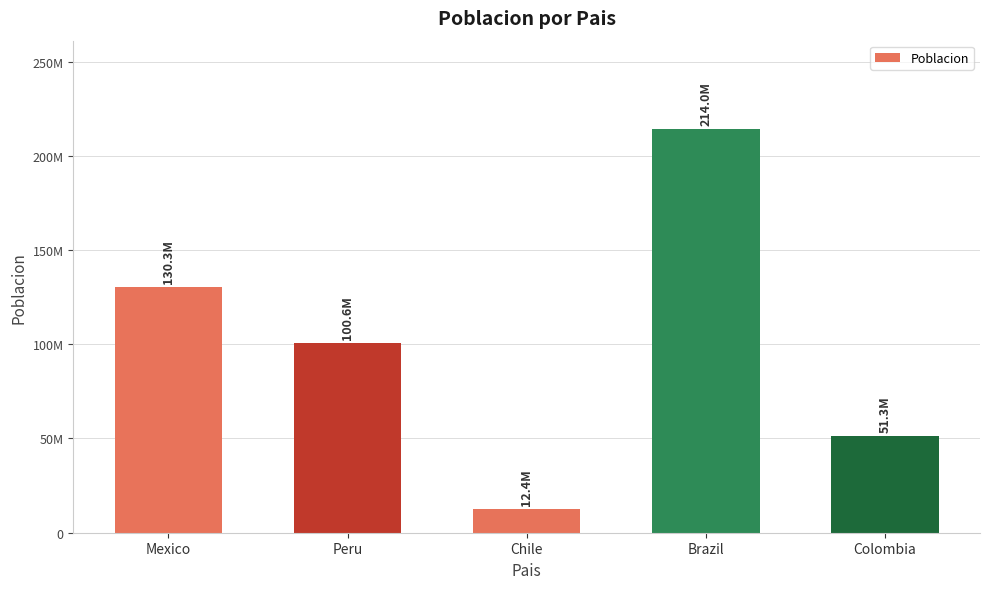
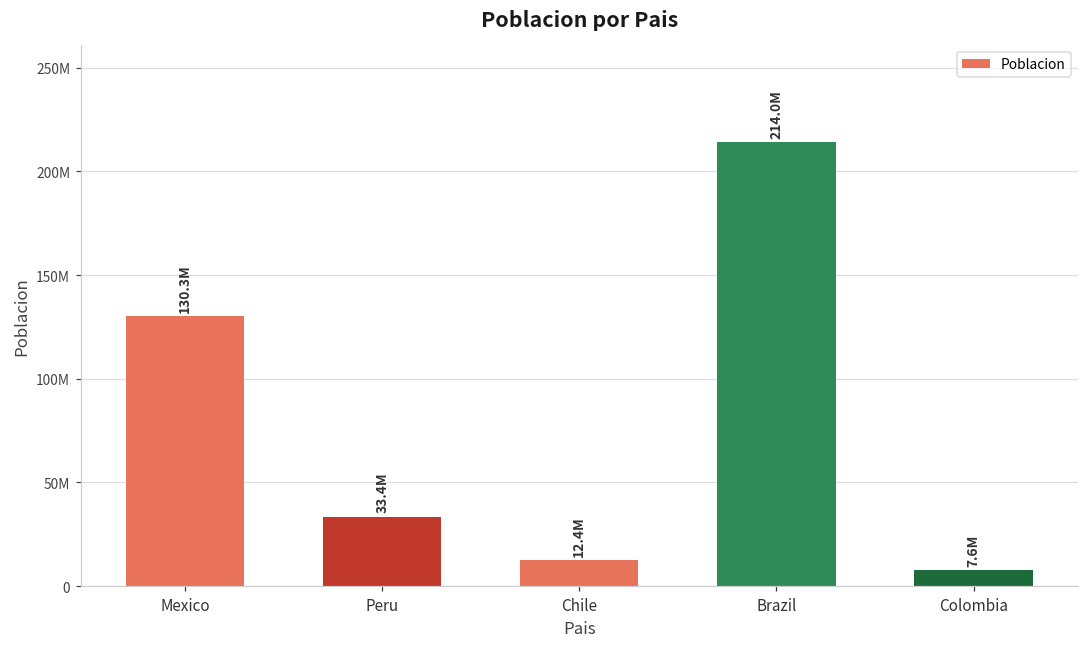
Peru: 100.6M -> 33.4M
Colombia: 51.3M -> 7.6M
